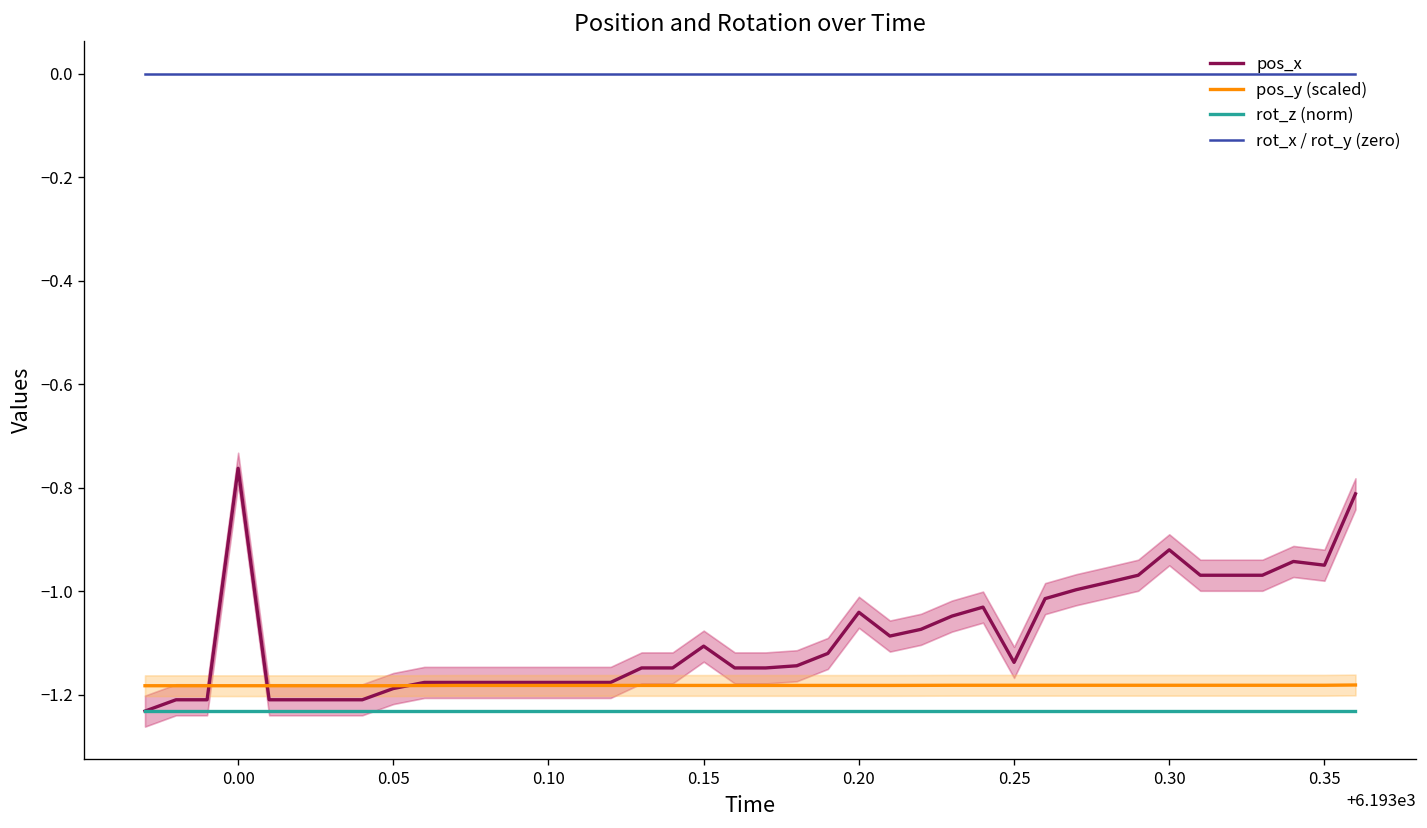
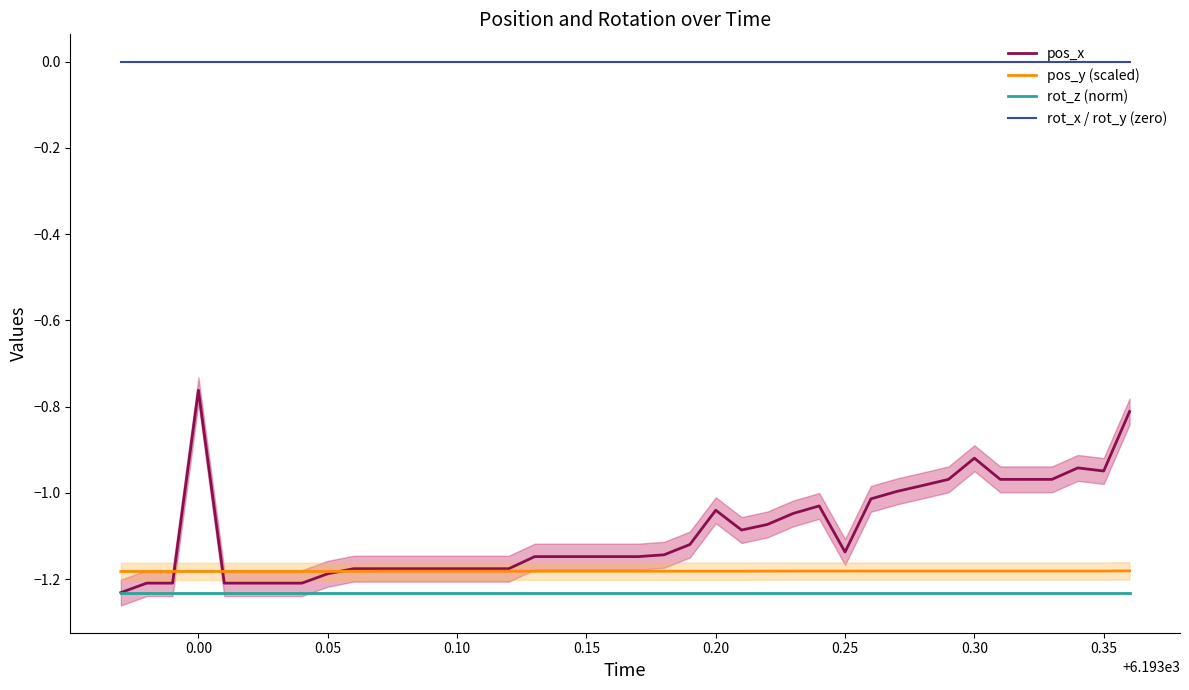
pos_x, 0.15: -1.11 -> -1.15
